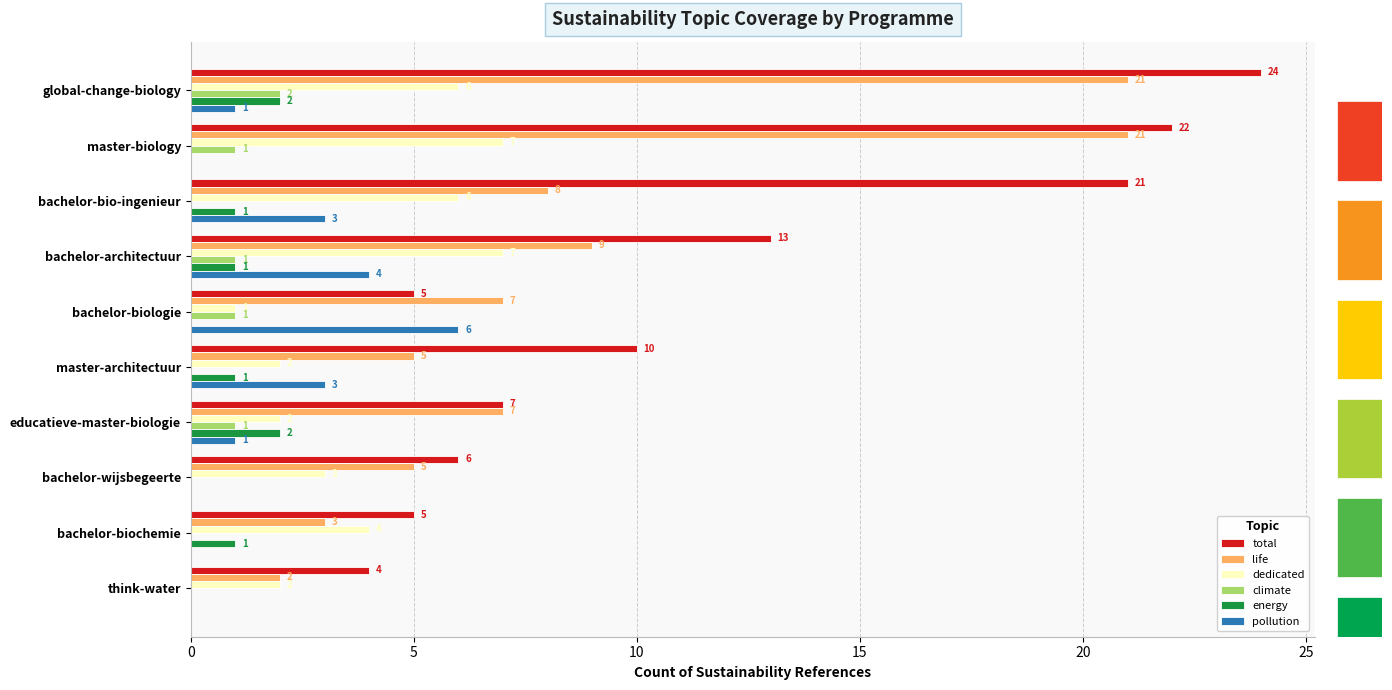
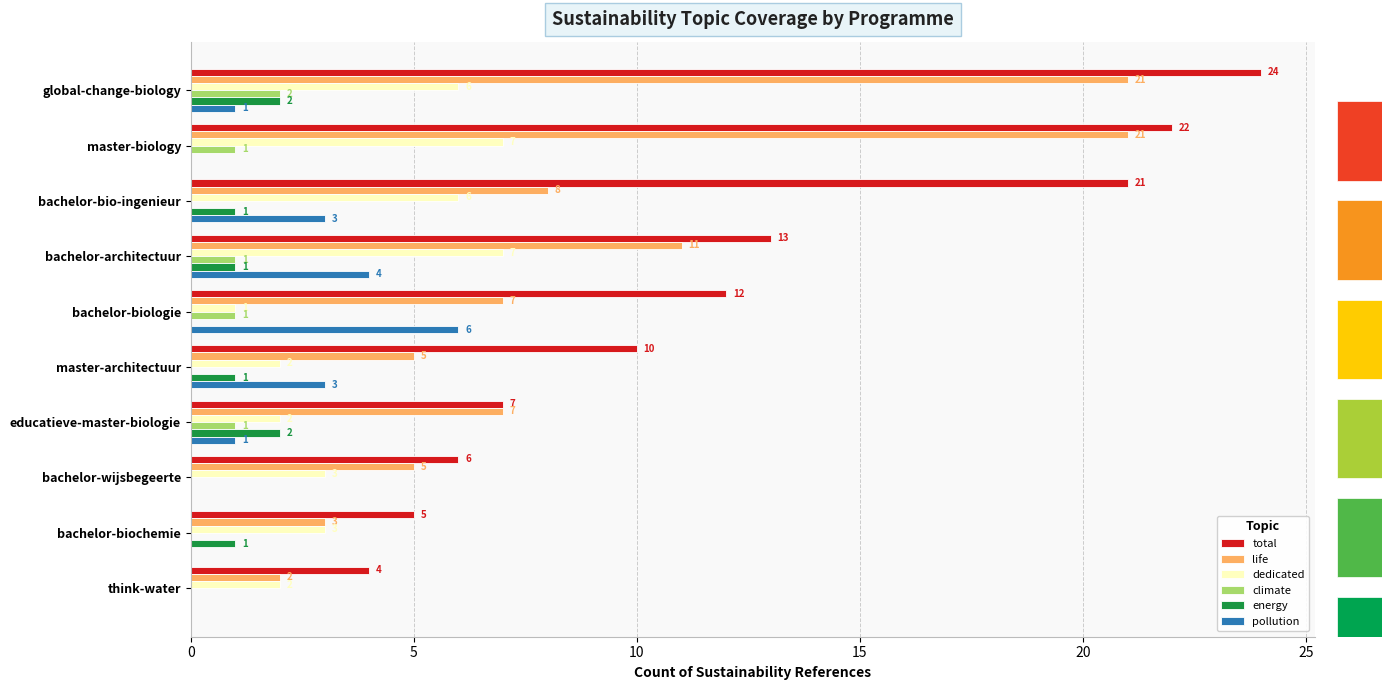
life, bachelor-architectuur: 9 -> 11
total, bachelor-biologie: 5 -> 12
dedicated, bachelor-biochemie: 4 -> 3
